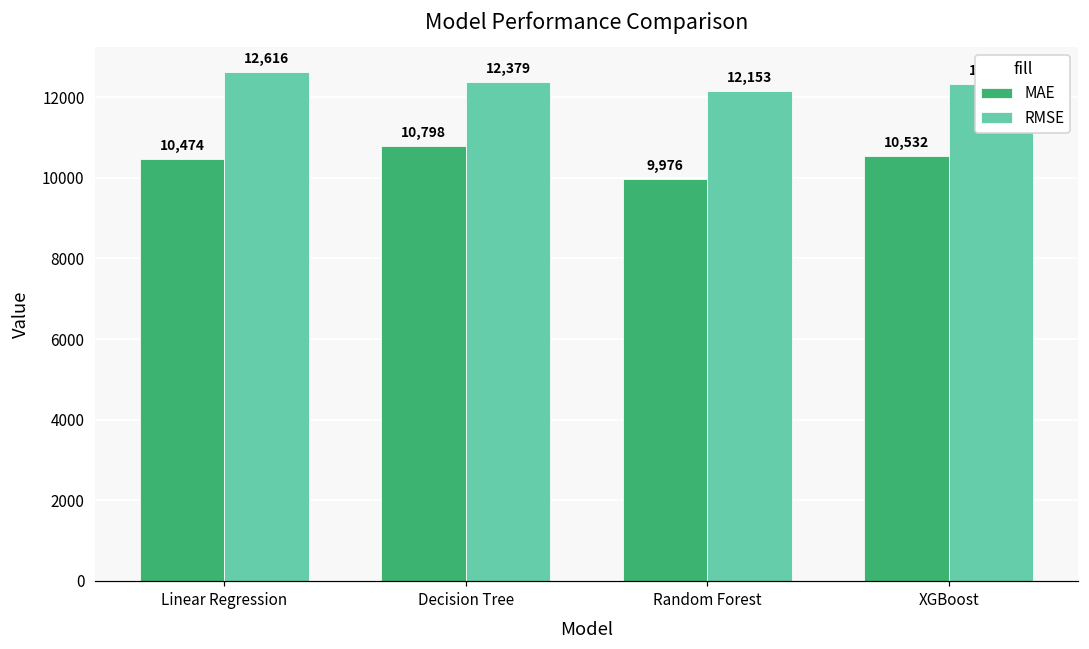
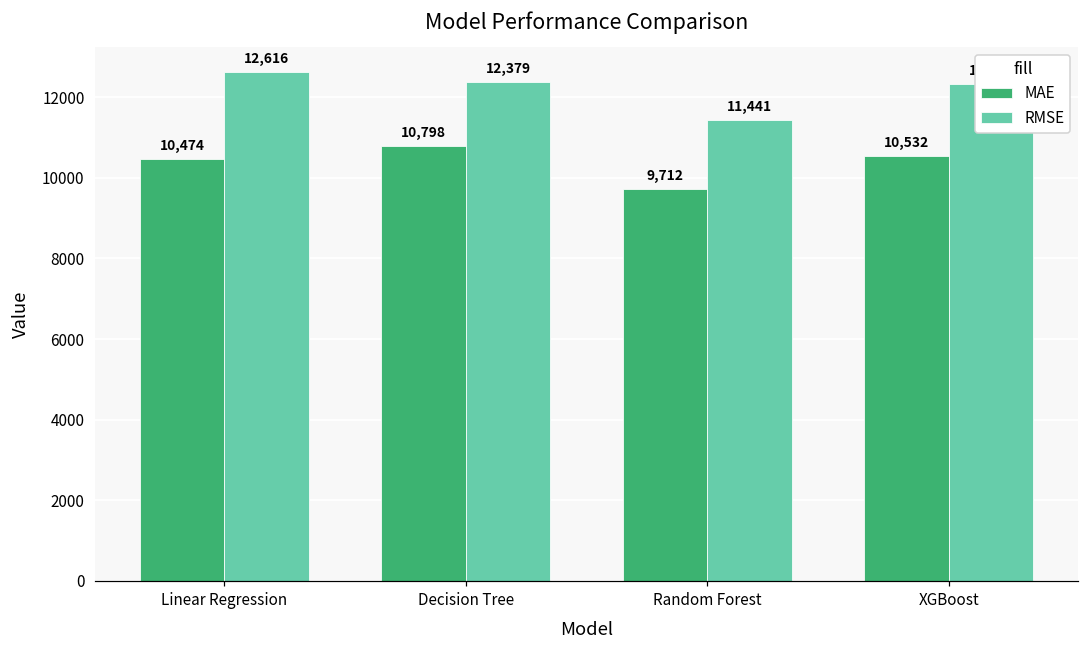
MAE, Random Forest: 9,976 -> 9,712
RMSE, Random Forest: 12,153 -> 11,441
